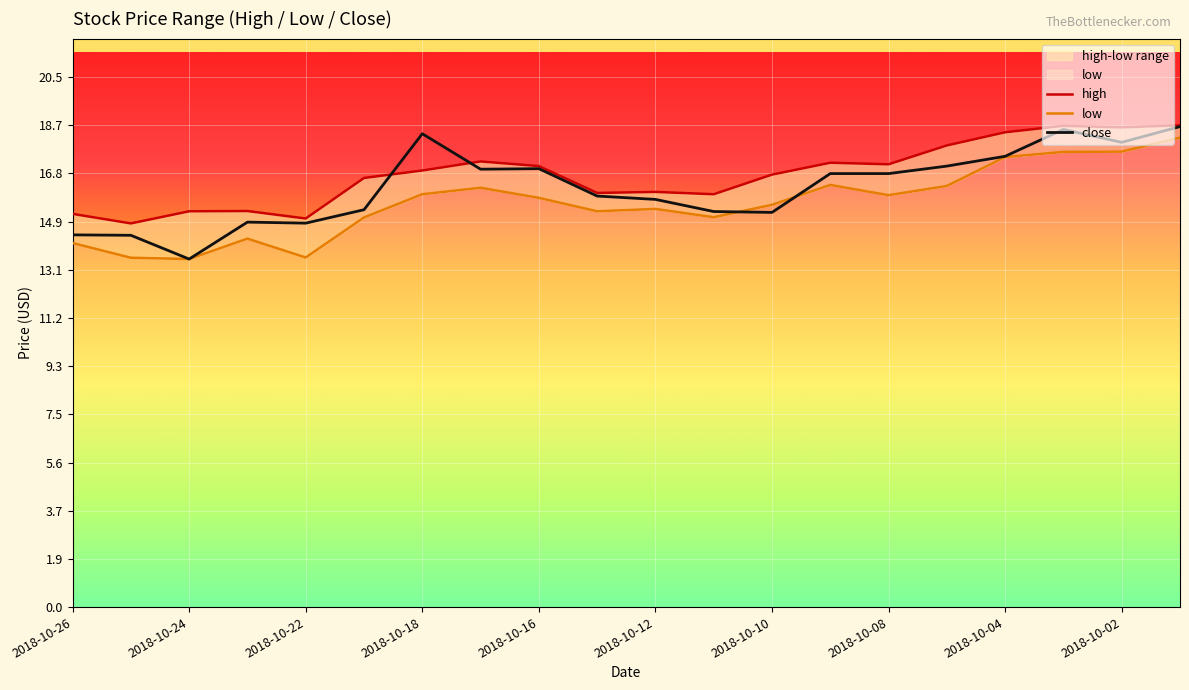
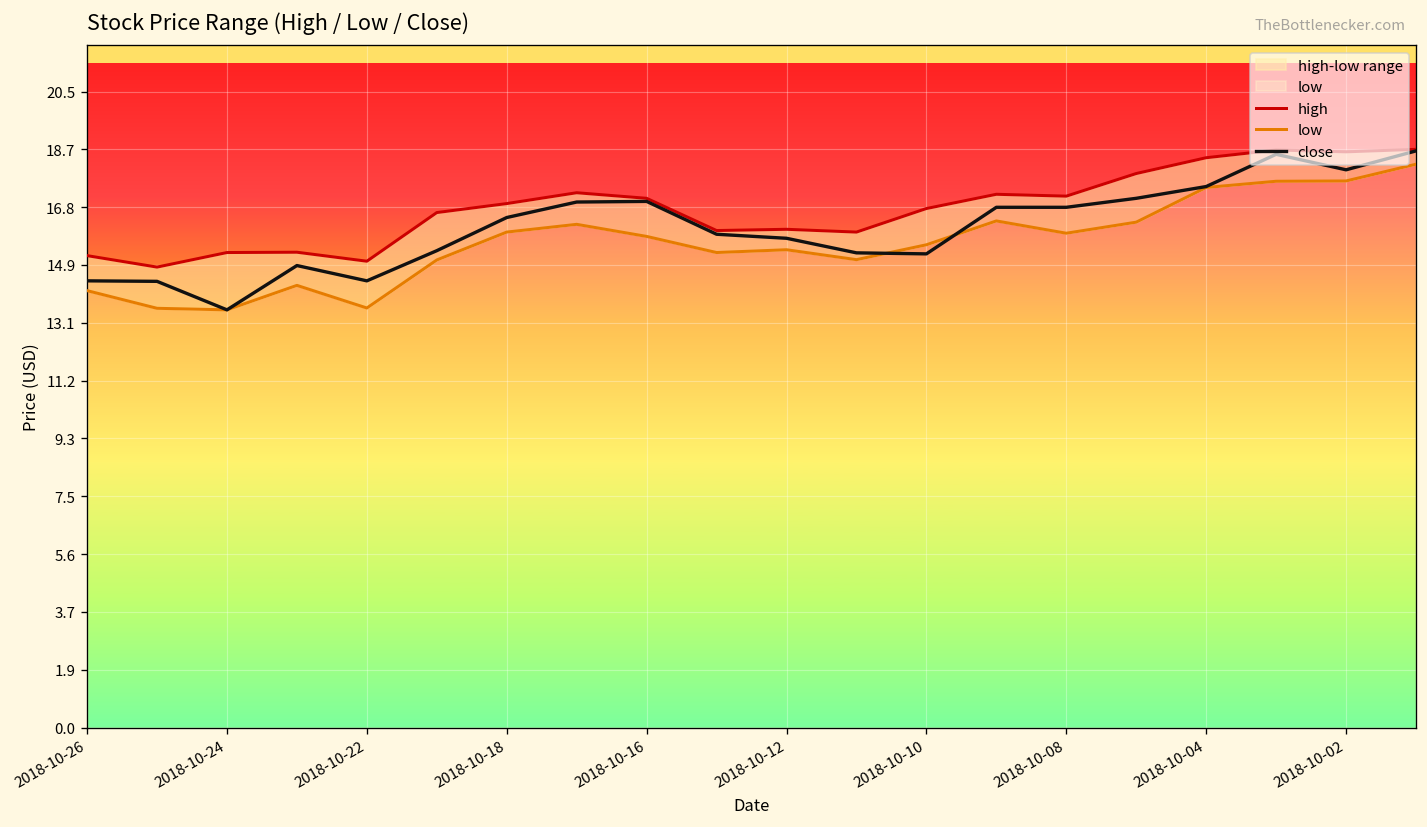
close, 2018-10-22: 14.9 -> 14.4
close, 2018-10-18: 18.3 -> 16.5
